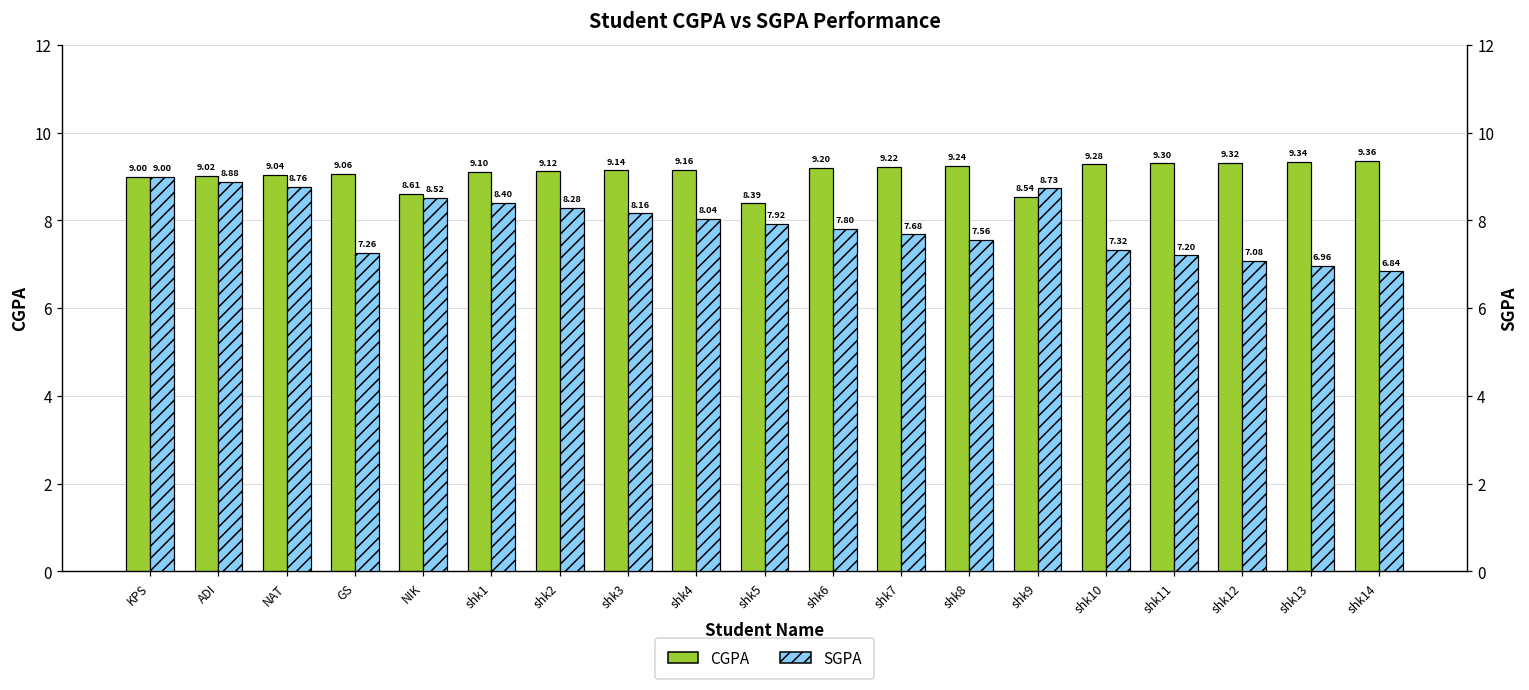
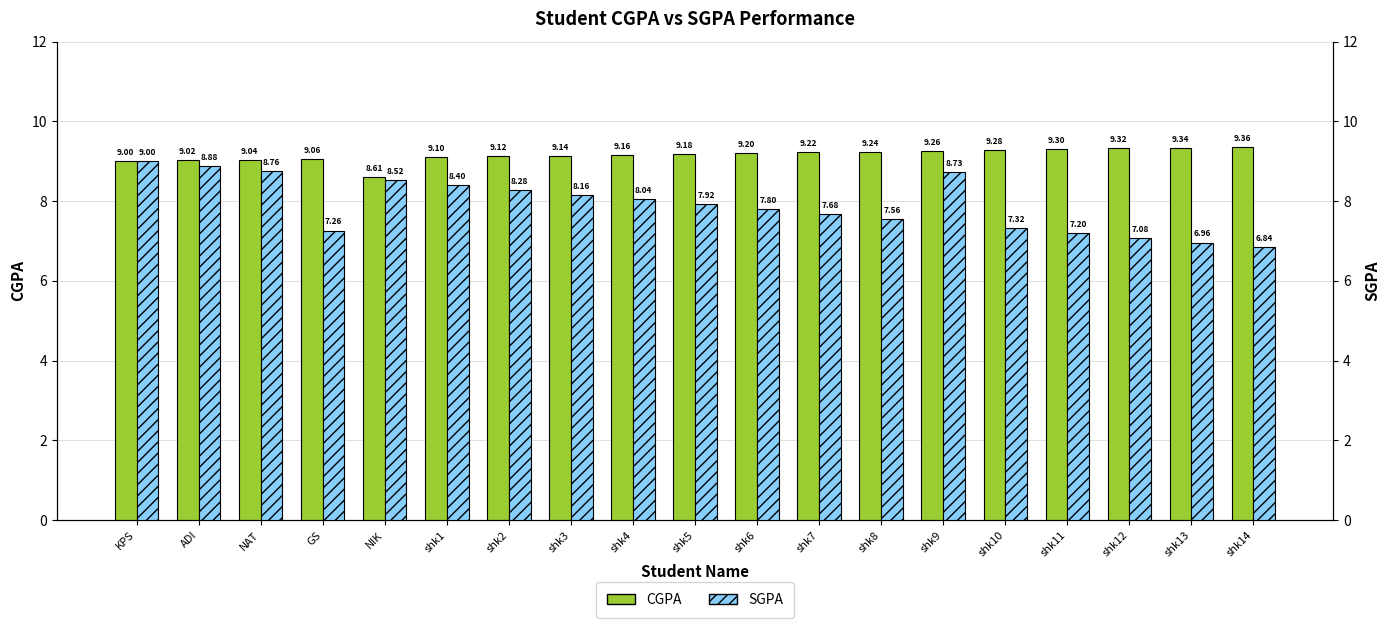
CGPA, shk5: 8.39 -> 9.18
CGPA, shk9: 8.54 -> 9.26
